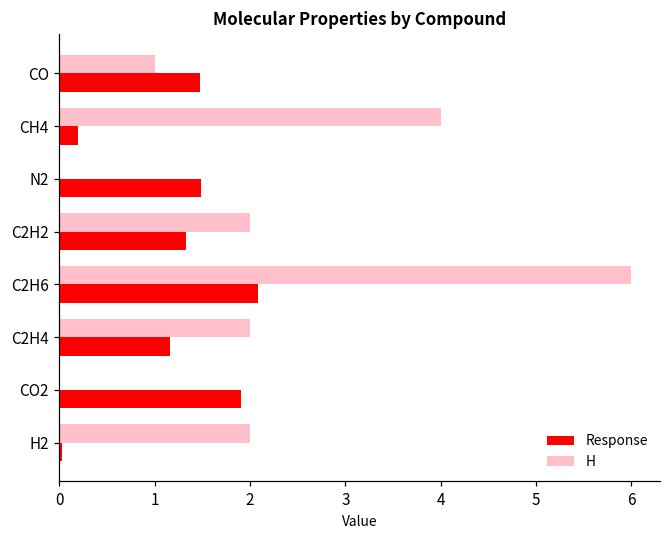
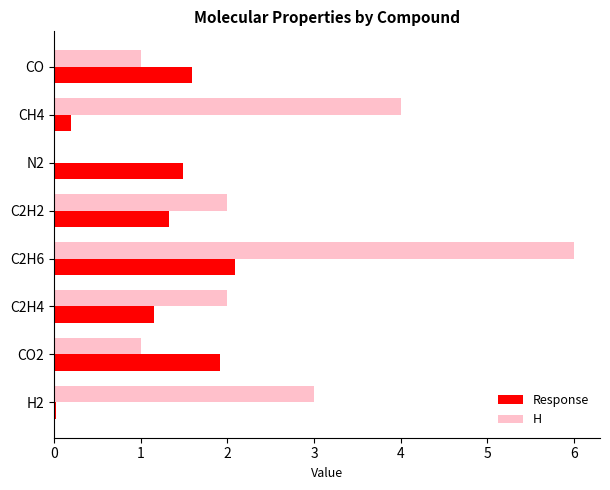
Response, CO: 1.5 -> 1.6
H, CO2: 0 -> 1
H, H2: 2 -> 3
